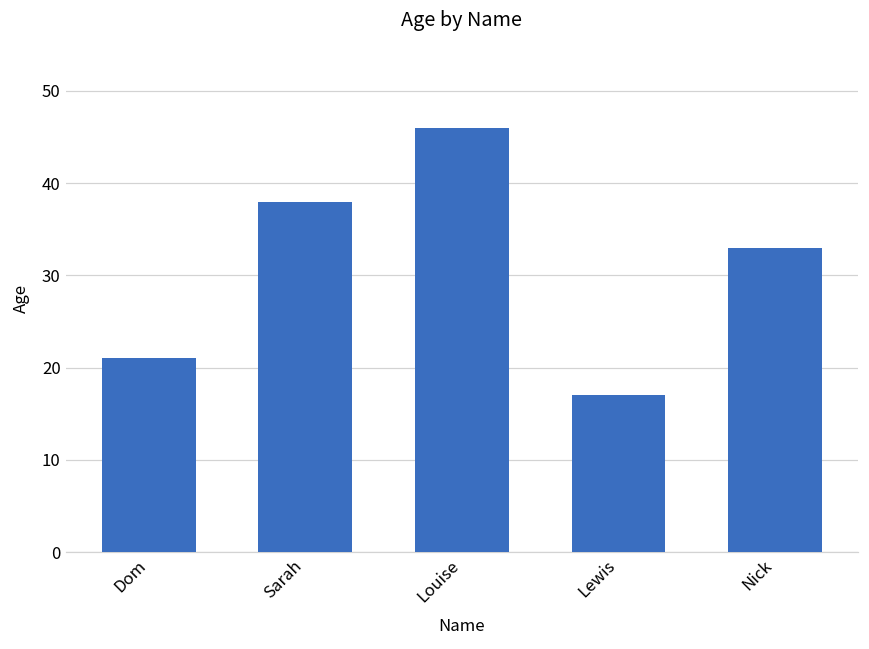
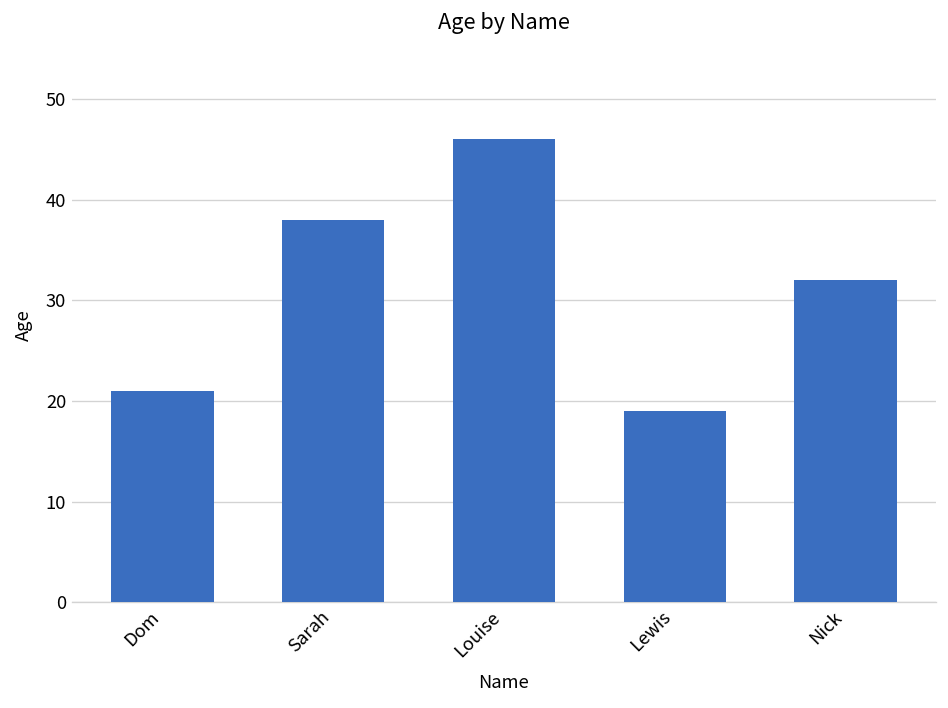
Lewis: 17 -> 19
Nick: 33 -> 32
